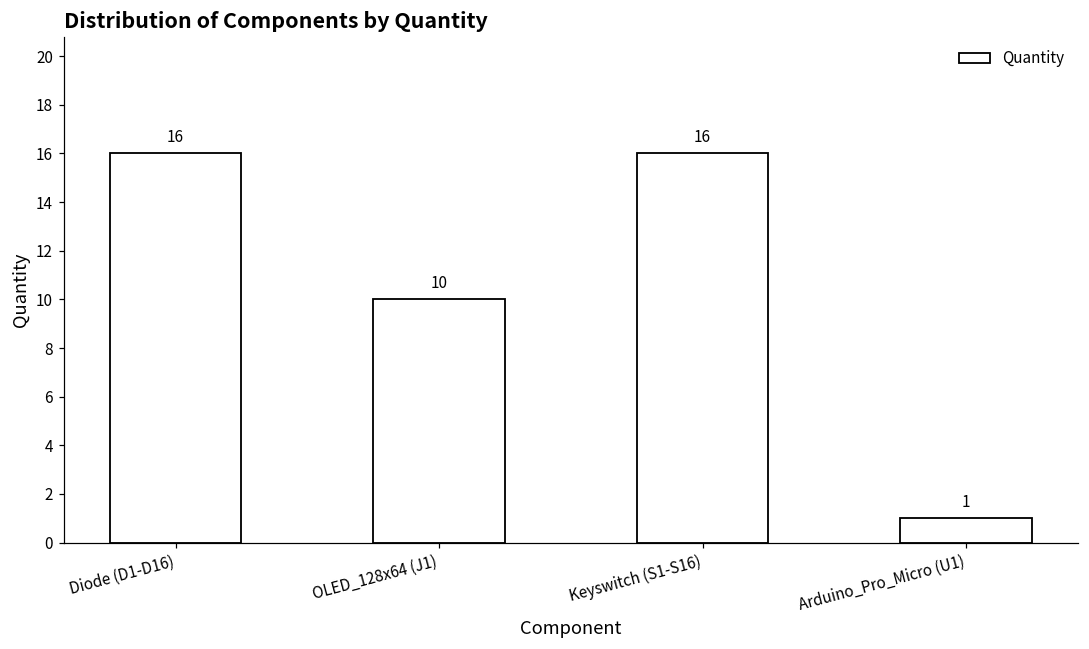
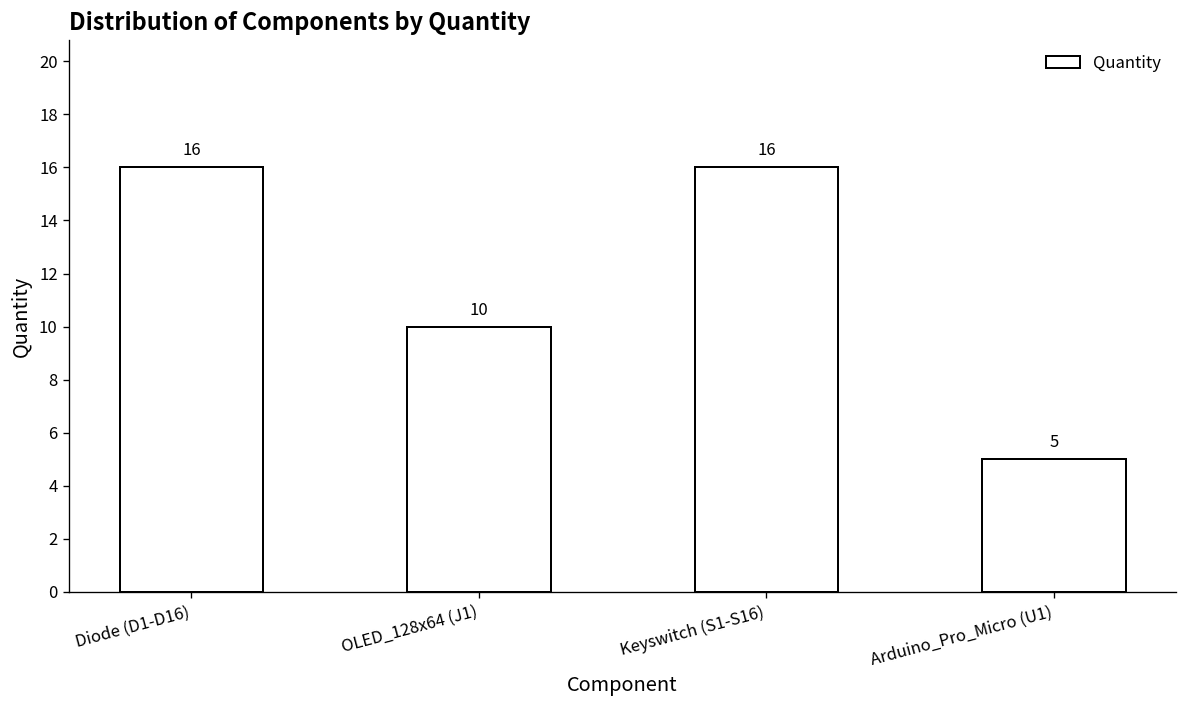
Arduino_Pro_Micro (U1): 1 -> 5
